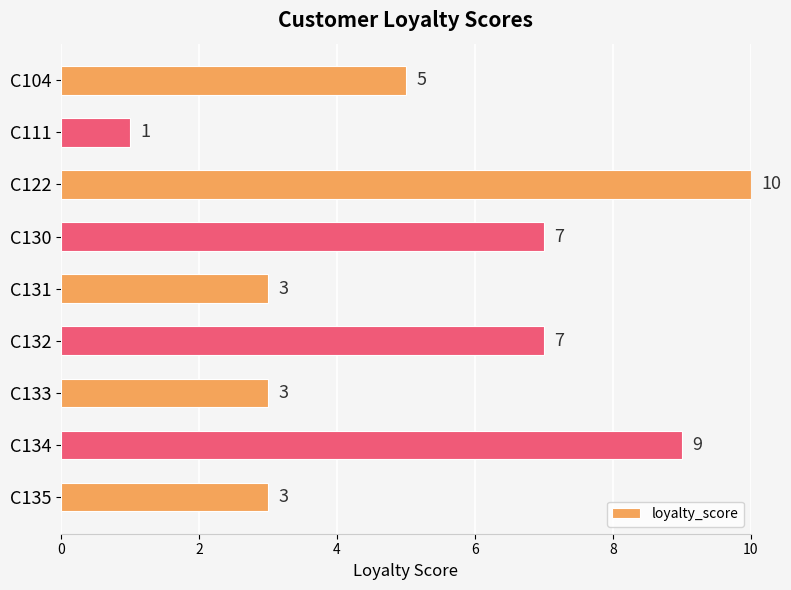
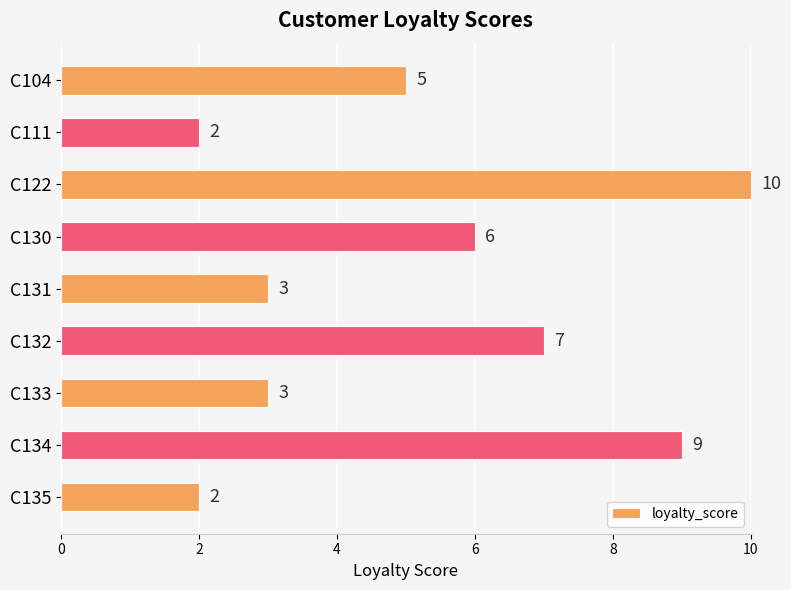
C111: 1 -> 2
C130: 7 -> 6
C135: 3 -> 2
